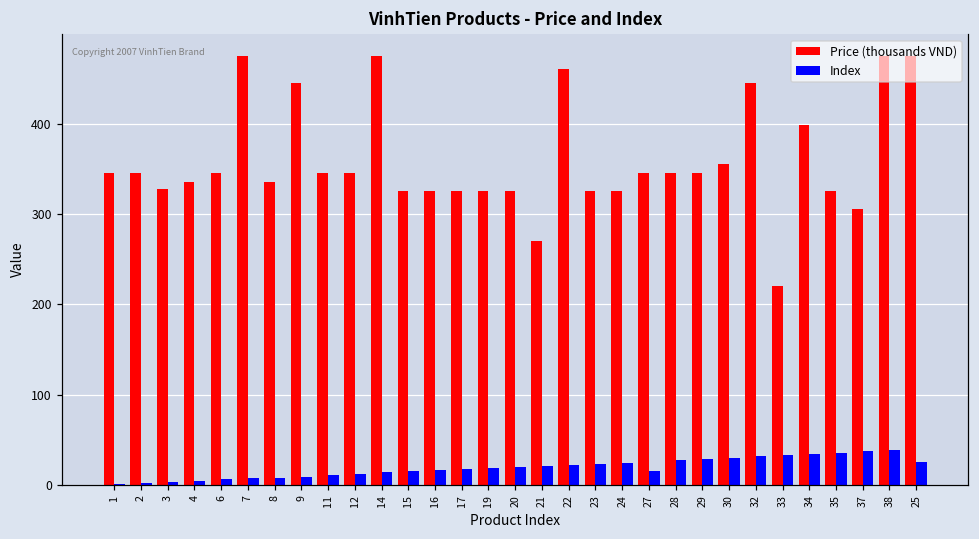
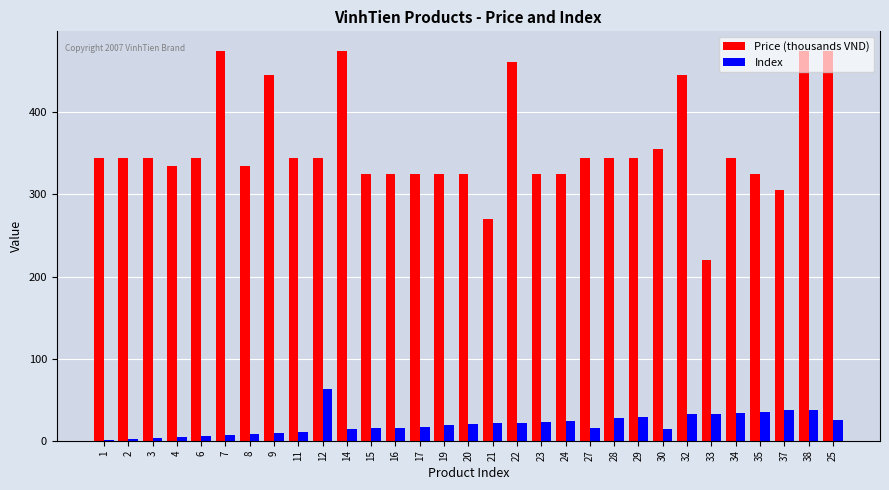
Price (thousands VND), 3: 330 -> 350
Index, 12: 10 -> 60
Index, 30: 30 -> 10
Price (thousands VND), 34: 400 -> 350
